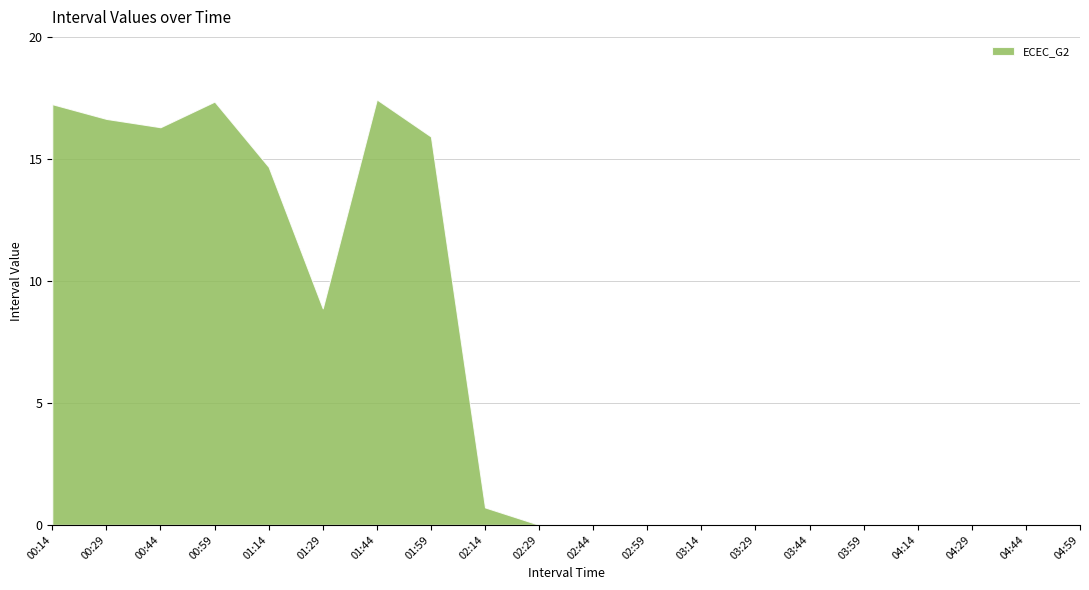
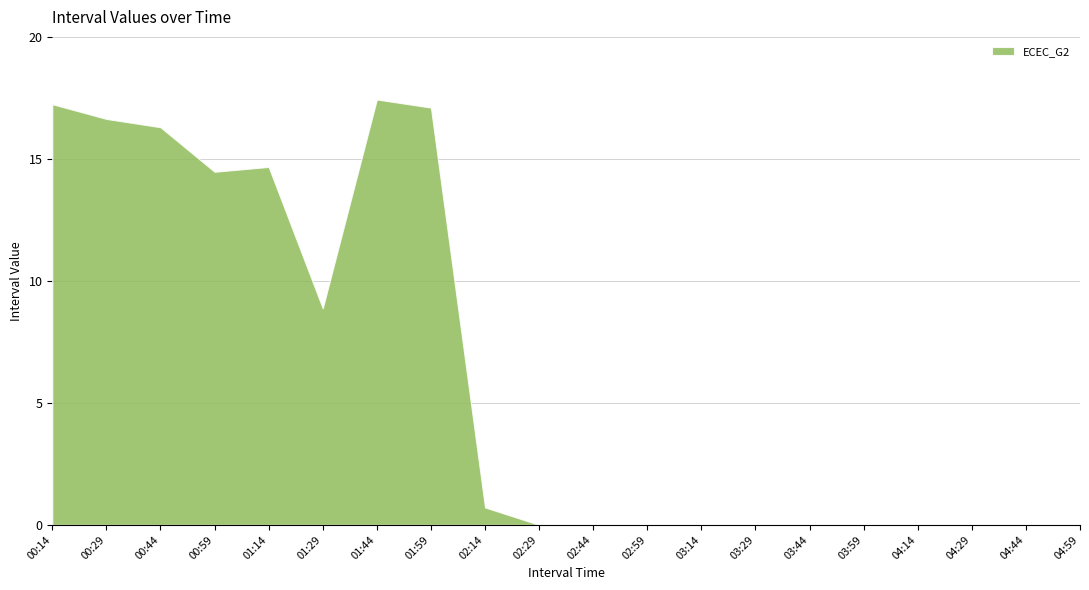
00:59: 17.3 -> 14.5
01:59: 15.9 -> 17.1
